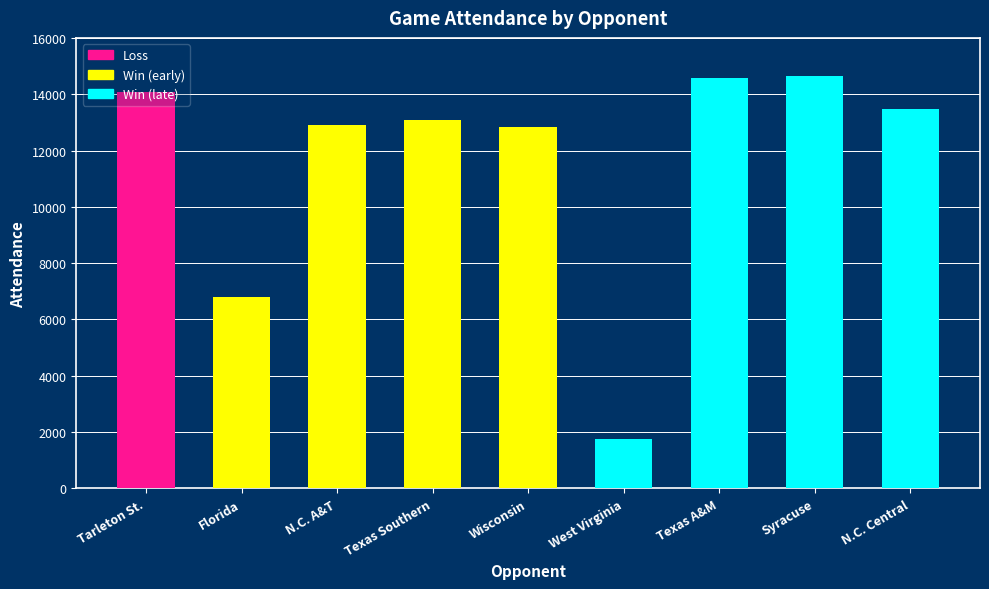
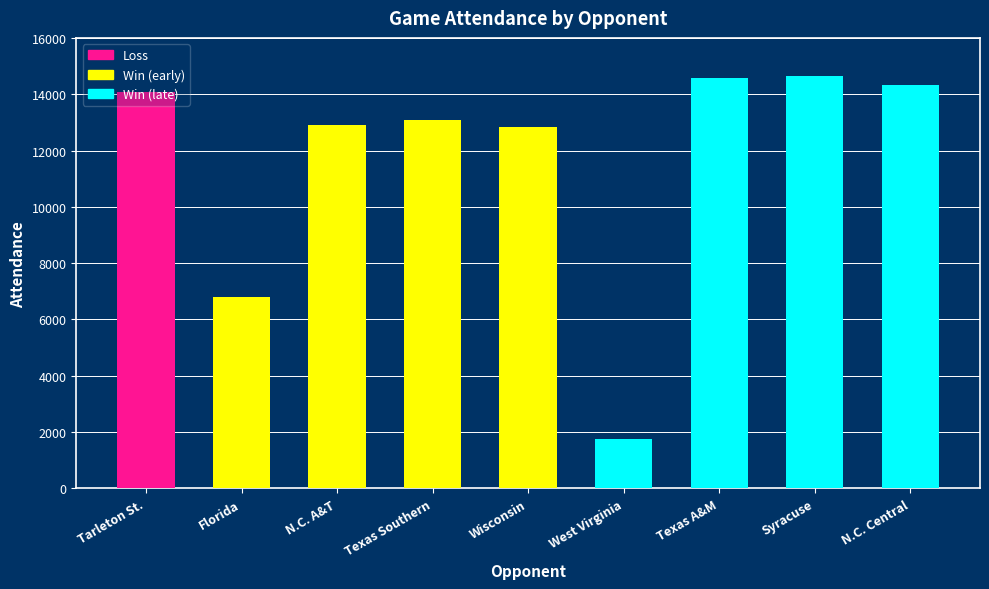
N.C. Central: 13500 -> 14300
